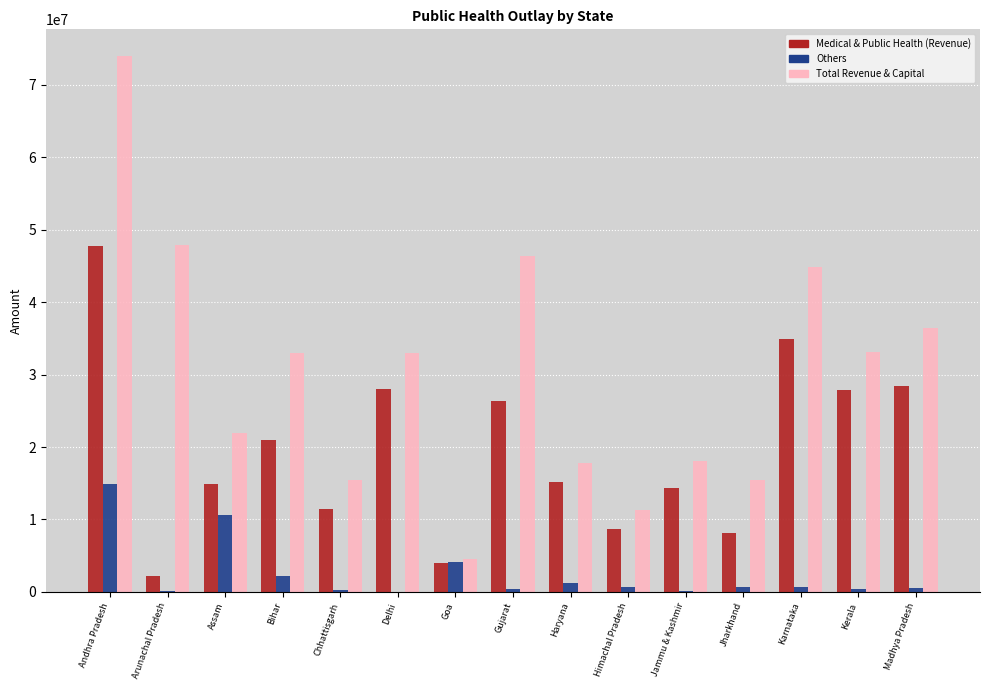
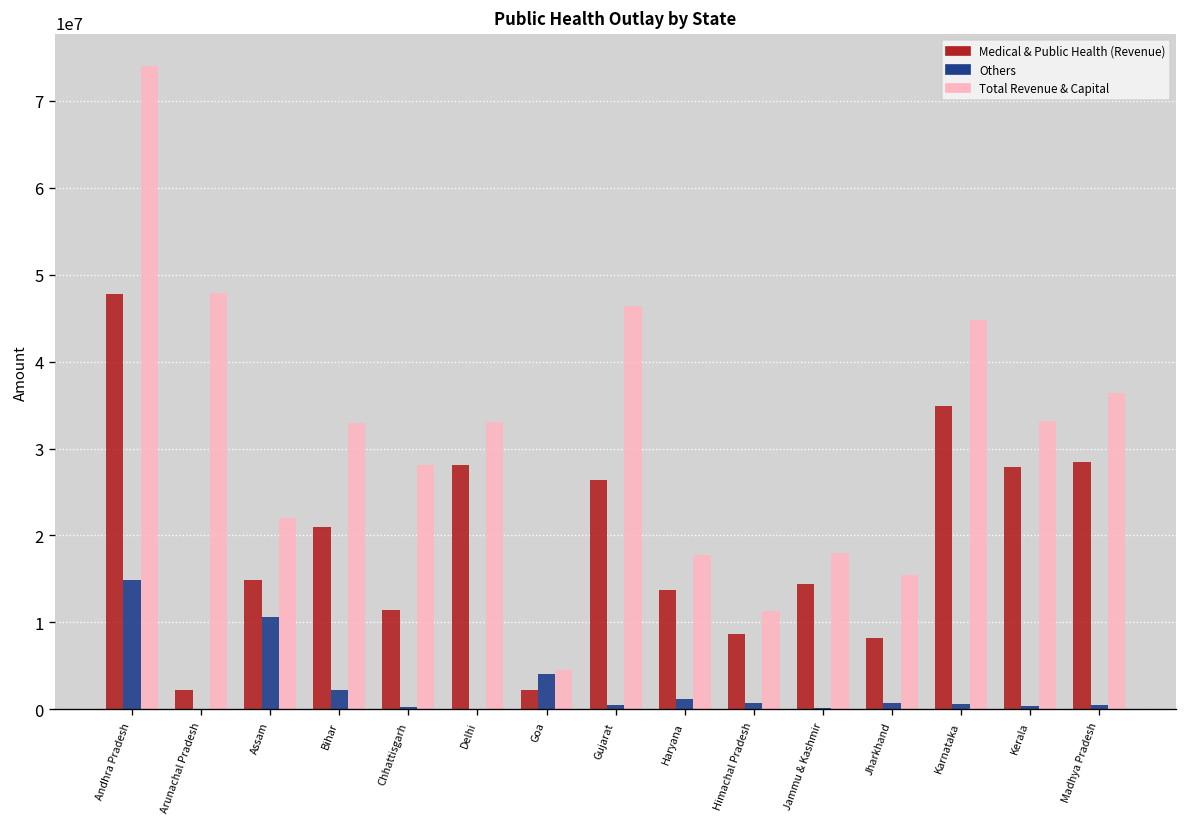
Total Revenue & Capital, Chhattisgarh: 16000000 -> 28000000
Medical & Public Health (Revenue), Goa: 4000000 -> 2000000
Medical & Public Health (Revenue), Haryana: 15000000 -> 14000000
